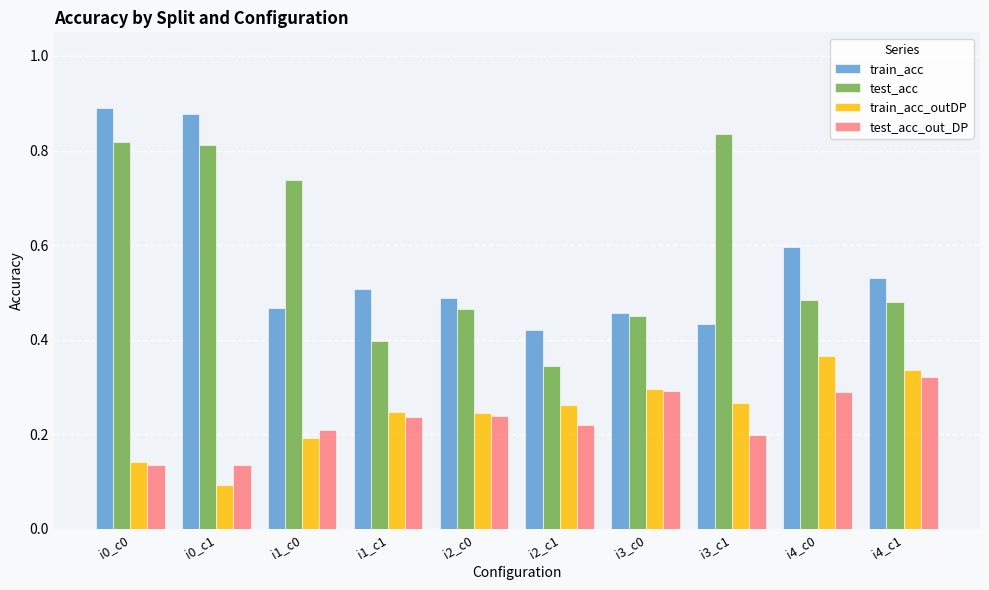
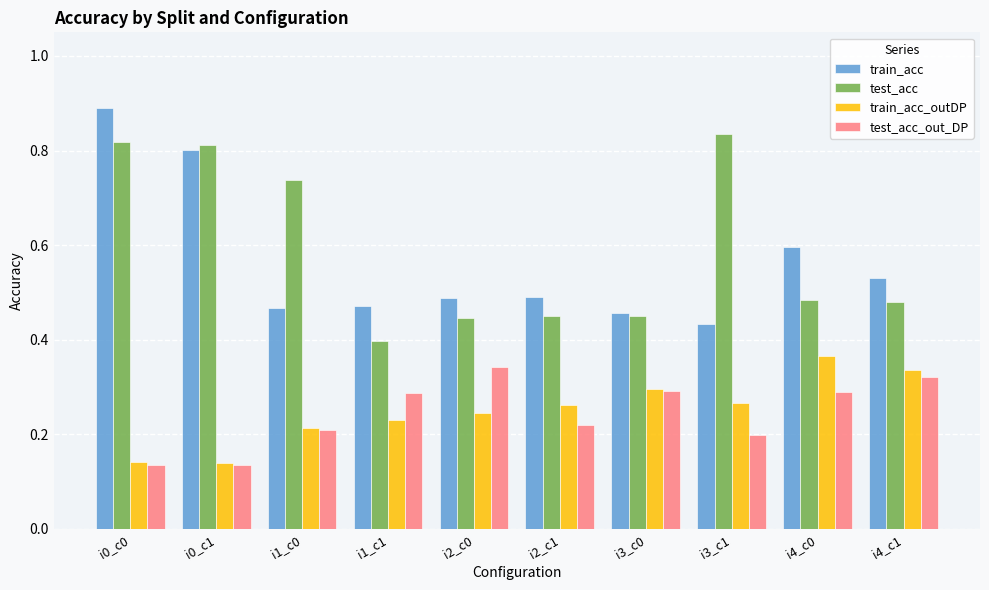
train_acc, i0_c1: 0.88 -> 0.80
train_acc_outDP, i0_c1: 0.09 -> 0.14
train_acc_outDP, i1_c0: 0.19 -> 0.21
train_acc, i1_c1: 0.51 -> 0.47
train_acc_outDP, i1_c1: 0.25 -> 0.23
test_acc_out_DP, i1_c1: 0.24 -> 0.29
test_acc, i2_c0: 0.47 -> 0.45
test_acc_out_DP, i2_c0: 0.24 -> 0.34
train_acc, i2_c1: 0.42 -> 0.49
test_acc, i2_c1: 0.35 -> 0.45
